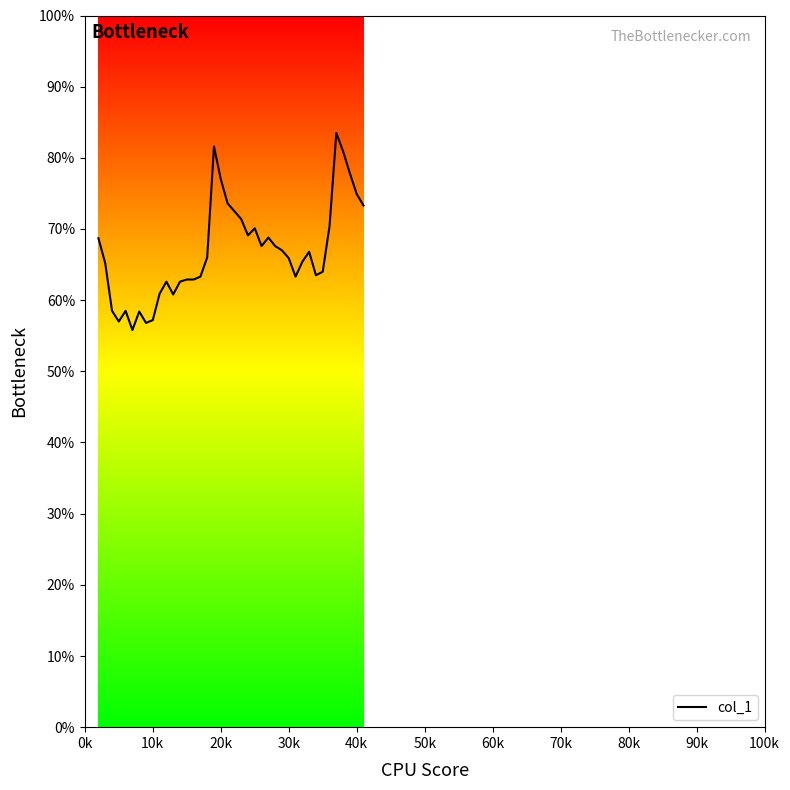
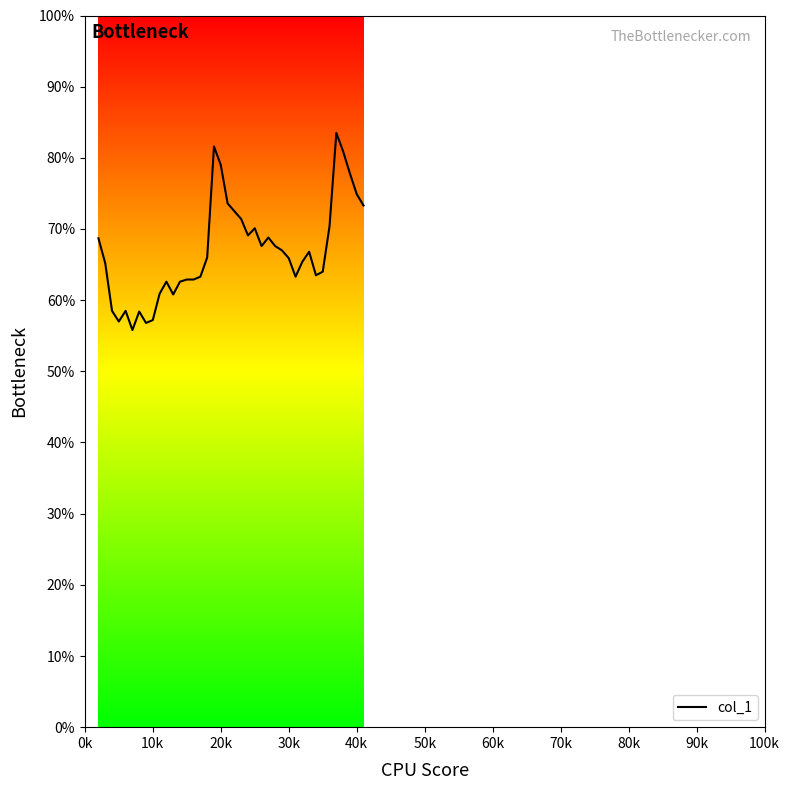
20k: 77% -> 79%
